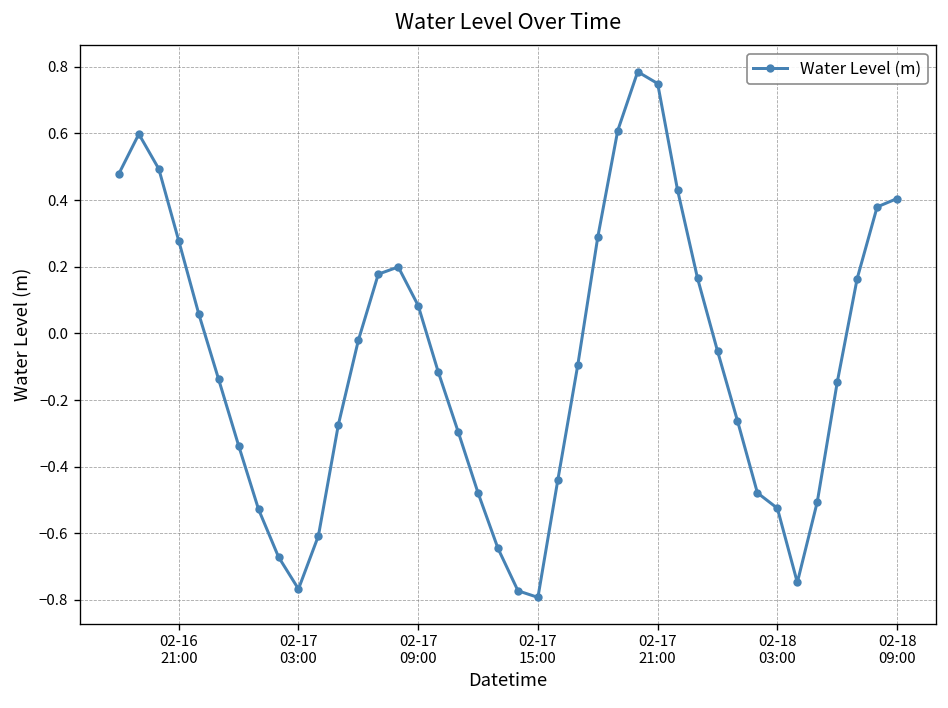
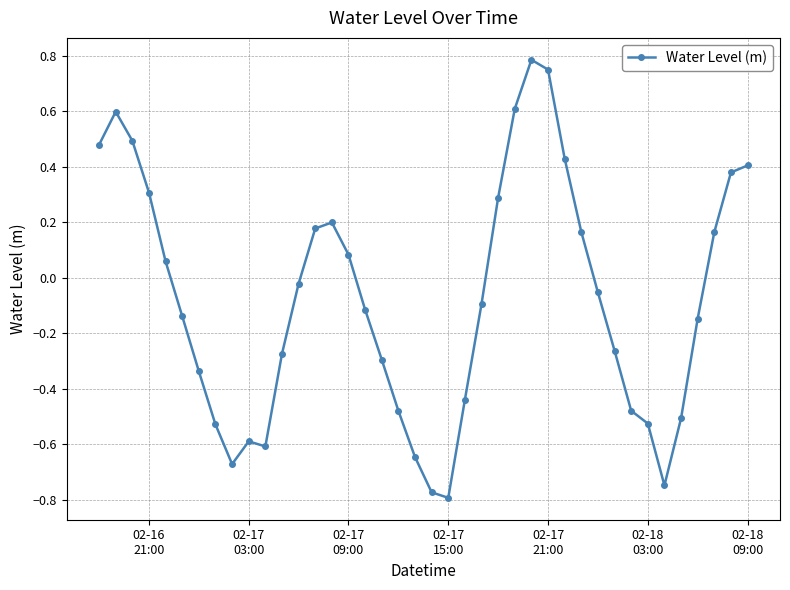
02-16 21:00: 0.28 -> 0.31
02-17 03:00: -0.77 -> -0.59
